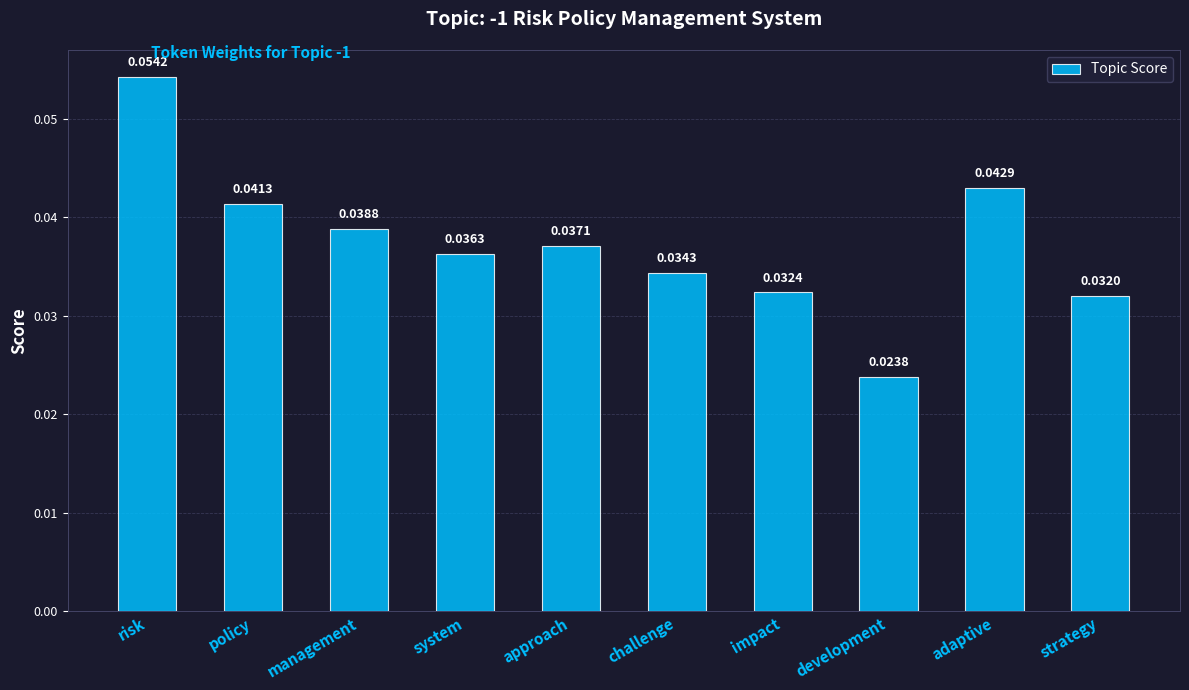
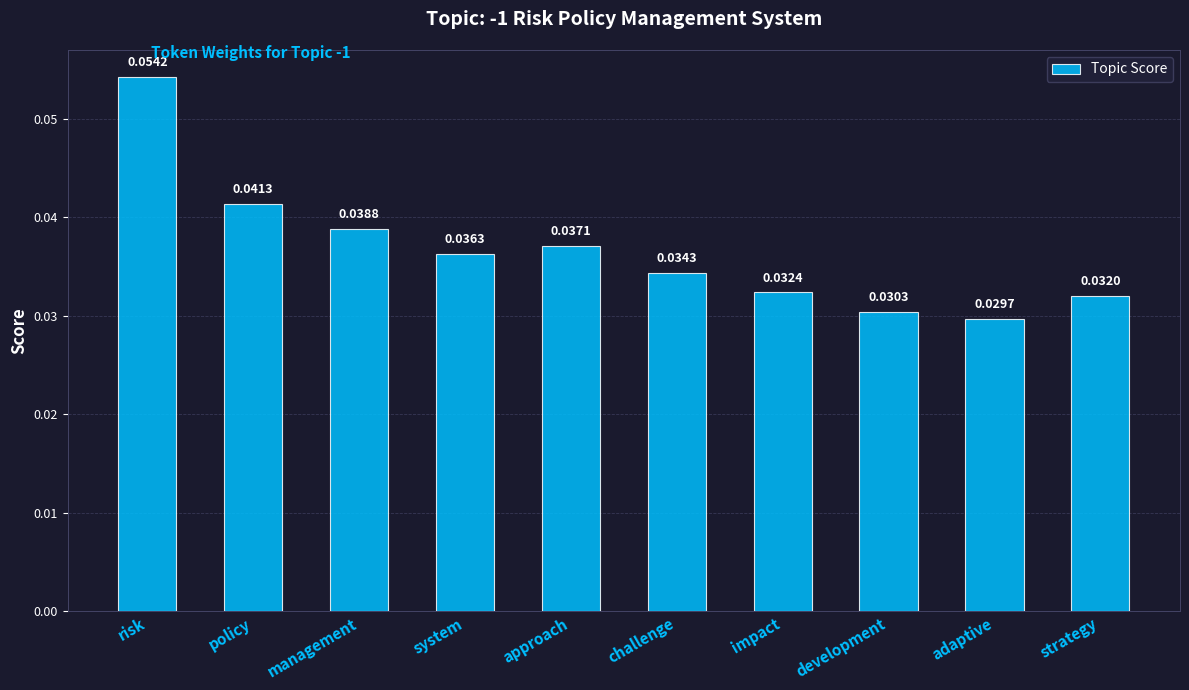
development: 0.0238 -> 0.0303
adaptive: 0.0429 -> 0.0297
